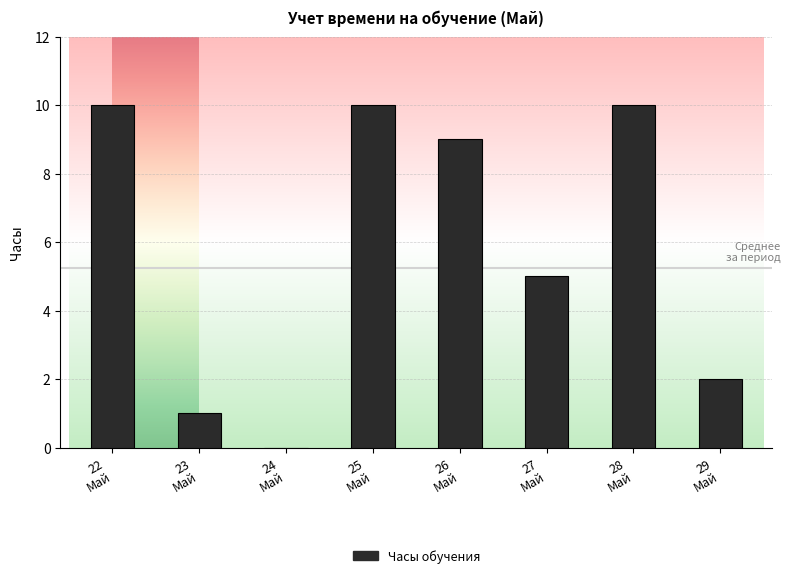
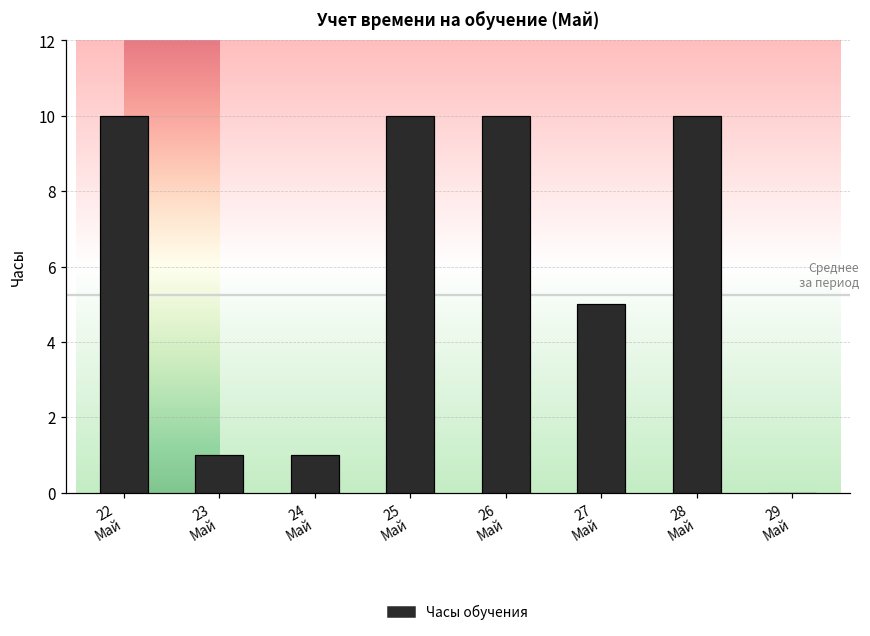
24 Май: 0 -> 1
26 Май: 9 -> 10
29 Май: 2 -> 0
